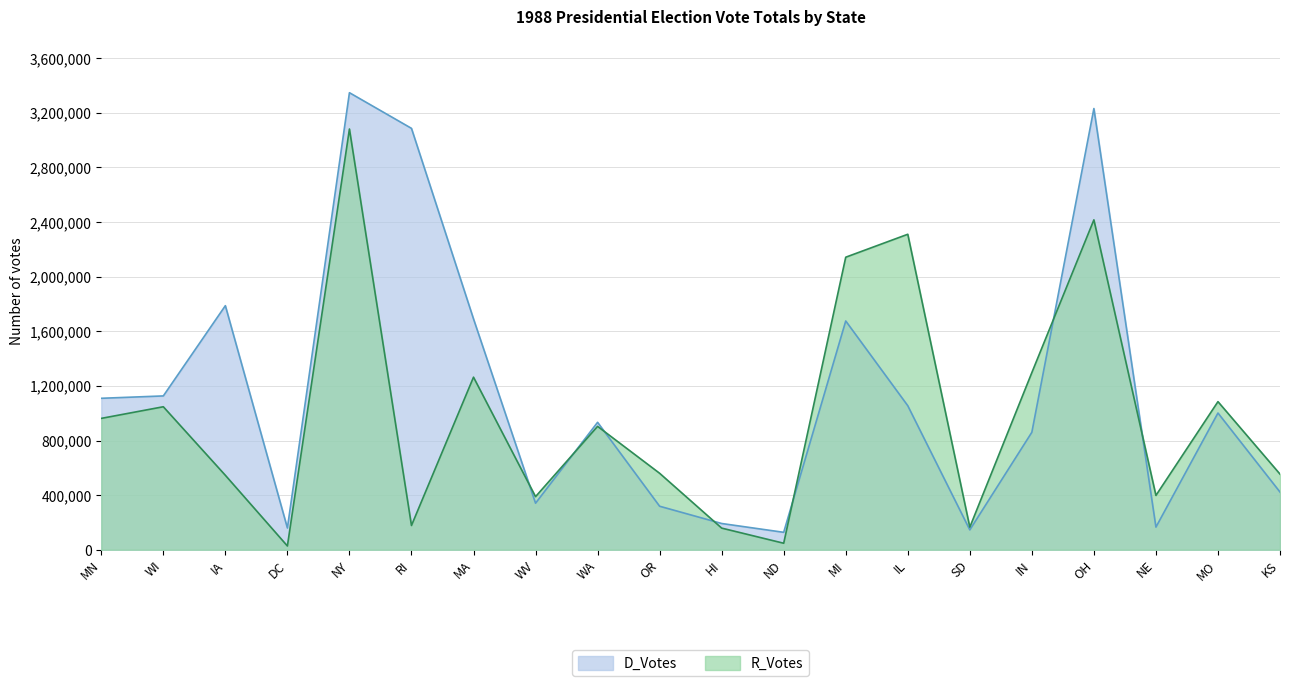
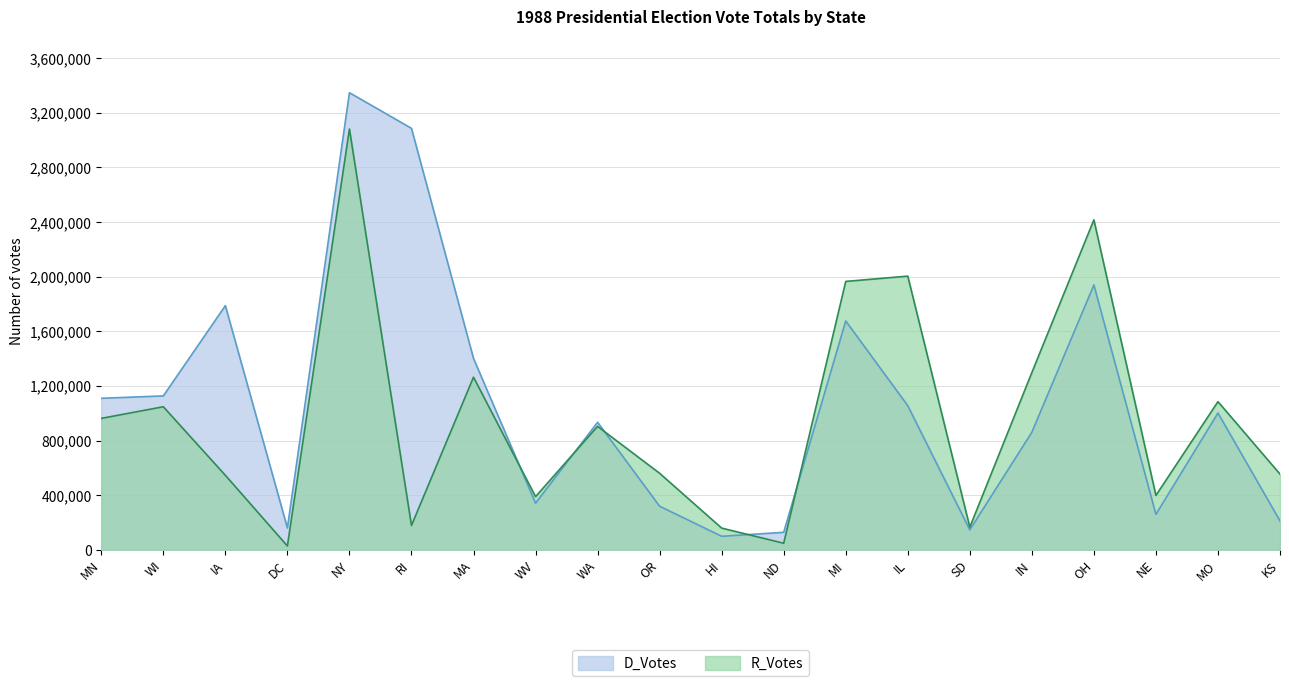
D_Votes, MA: 1,690,000 -> 1,400,000
D_Votes, HI: 190,000 -> 100,000
R_Votes, MI: 2,140,000 -> 1,970,000
R_Votes, IL: 2,310,000 -> 2,000,000
D_Votes, OH: 3,230,000 -> 1,940,000
D_Votes, NE: 170,000 -> 260,000
D_Votes, KS: 420,000 -> 210,000
